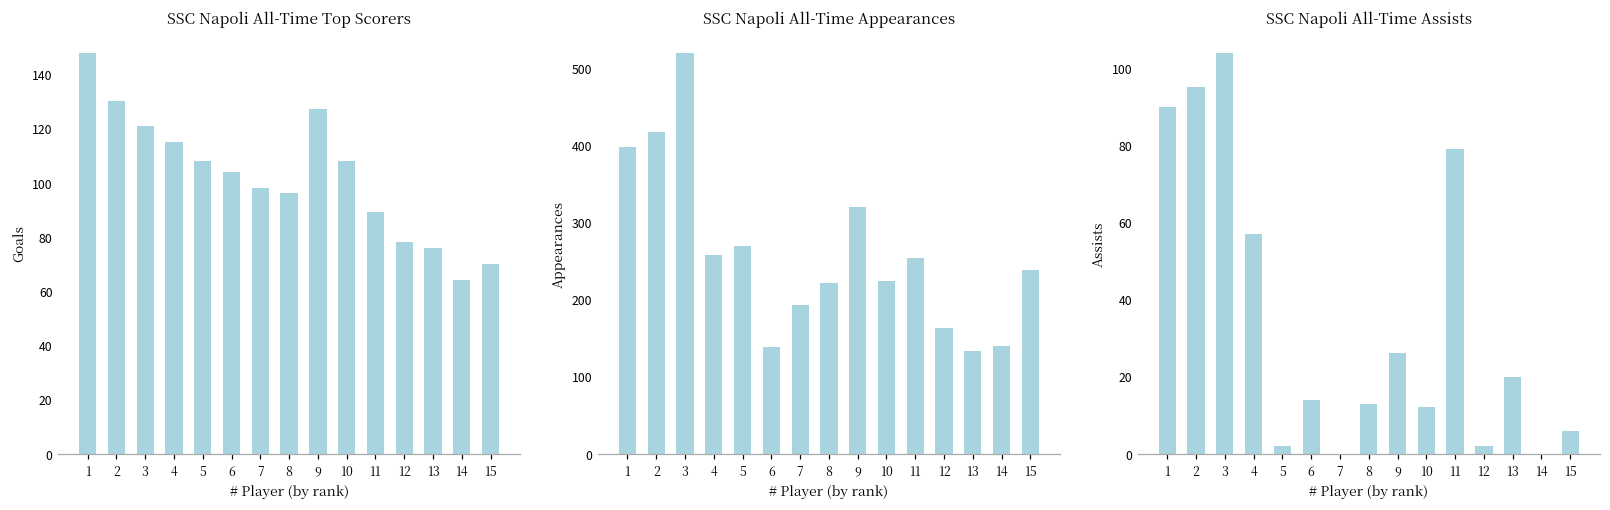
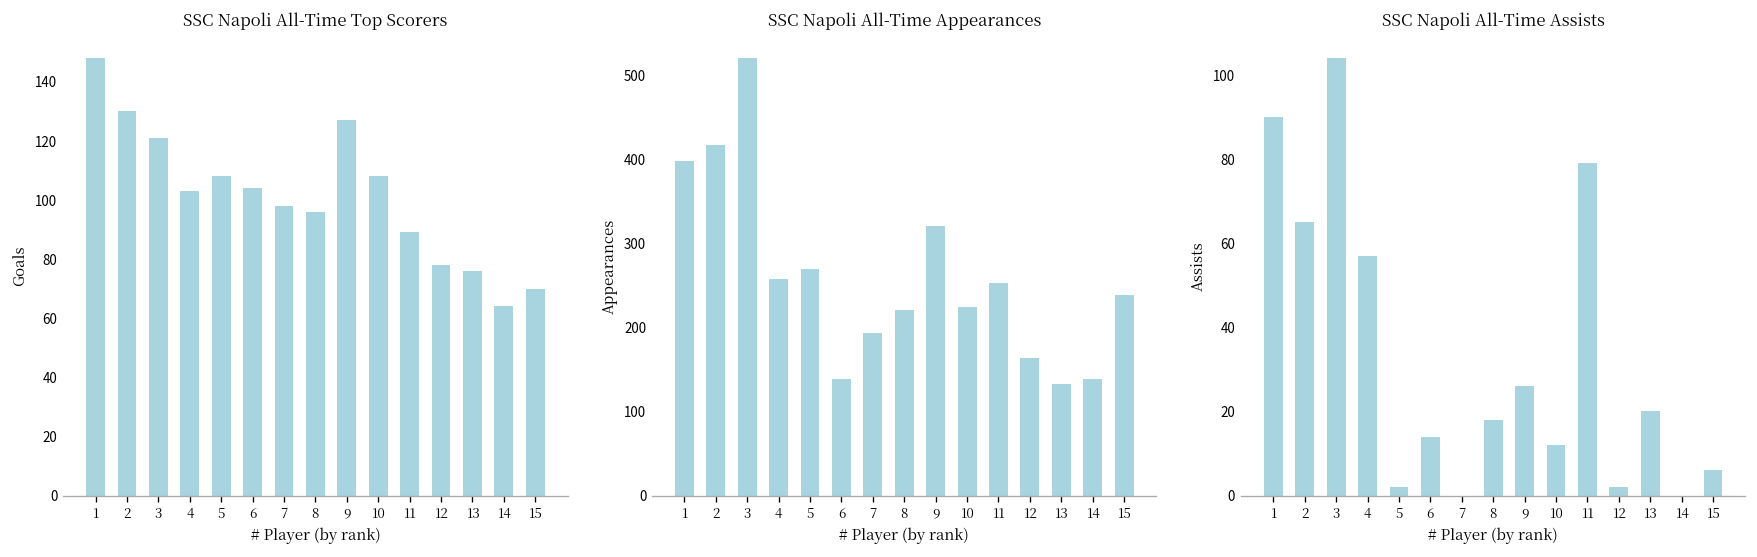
SSC Napoli All-Time Top Scorers, 4: 115 -> 103
SSC Napoli All-Time Assists, 2: 95 -> 65
SSC Napoli All-Time Assists, 8: 13 -> 18
